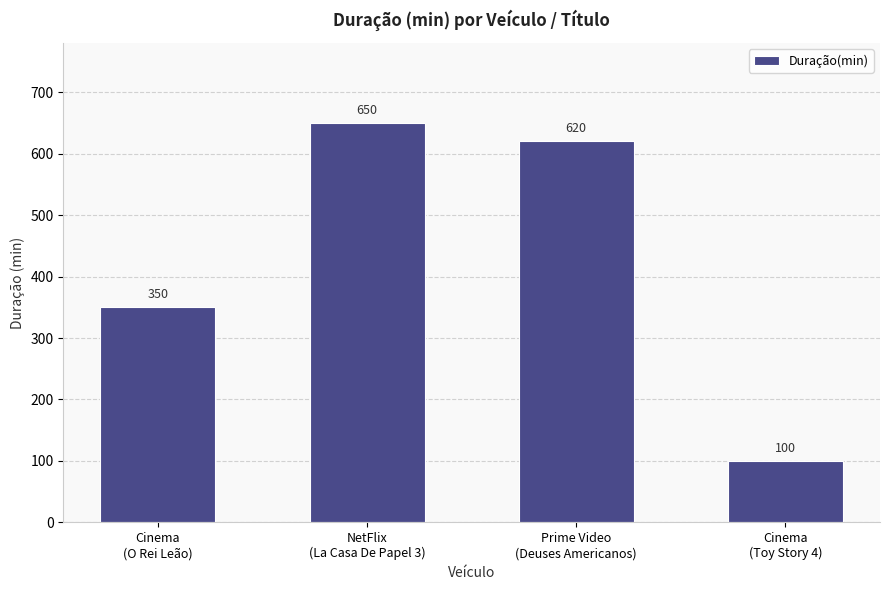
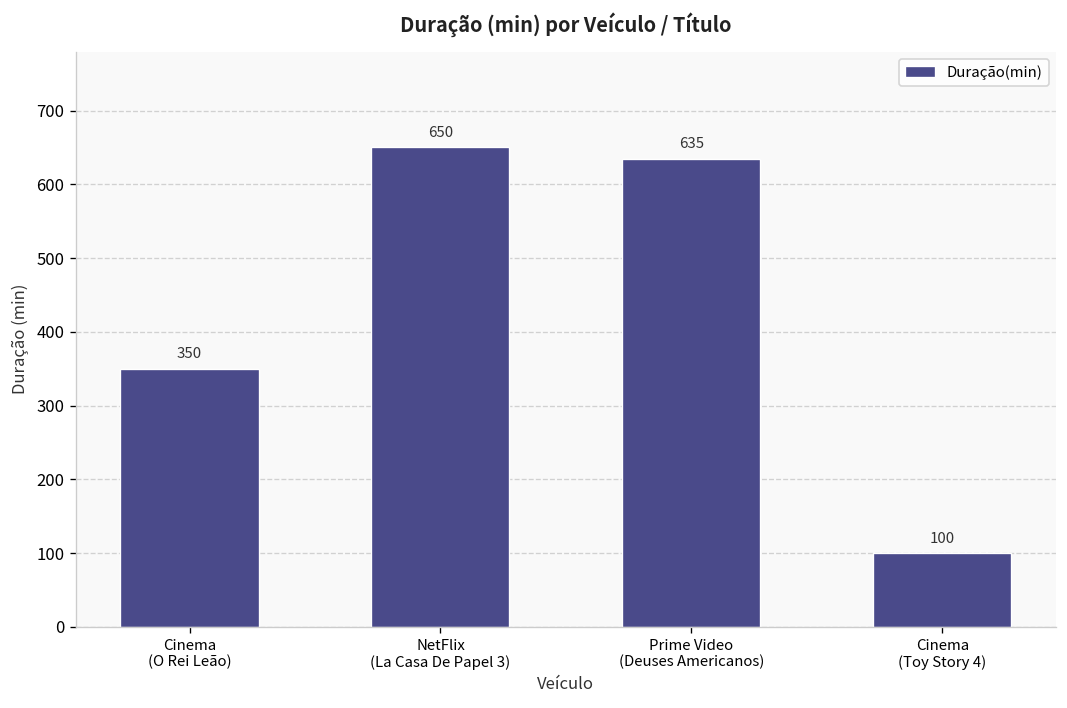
Prime Video (Deuses Americanos): 620 -> 635
